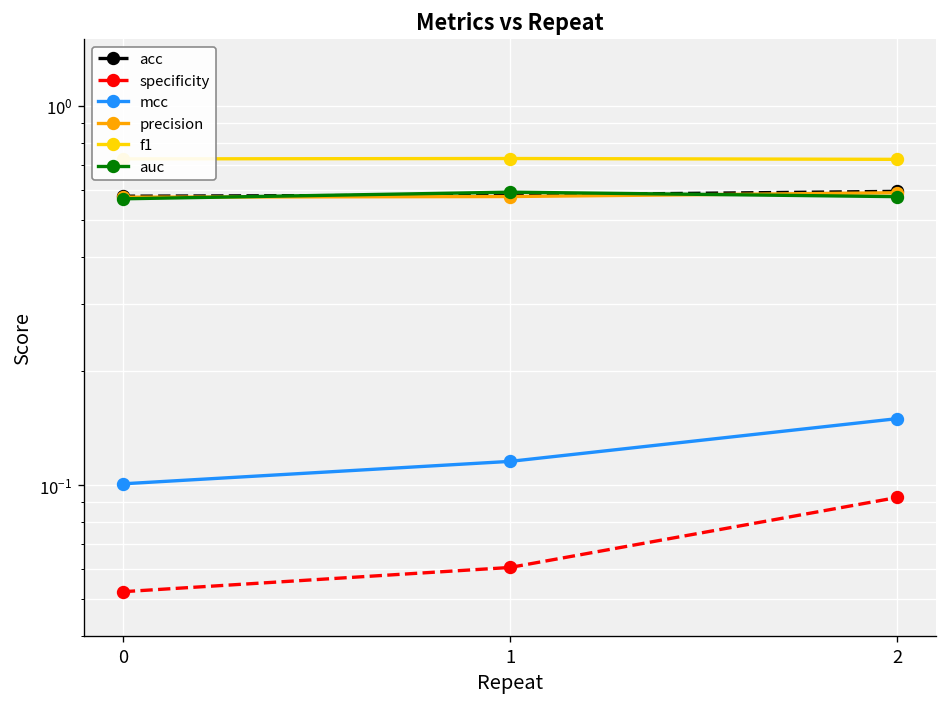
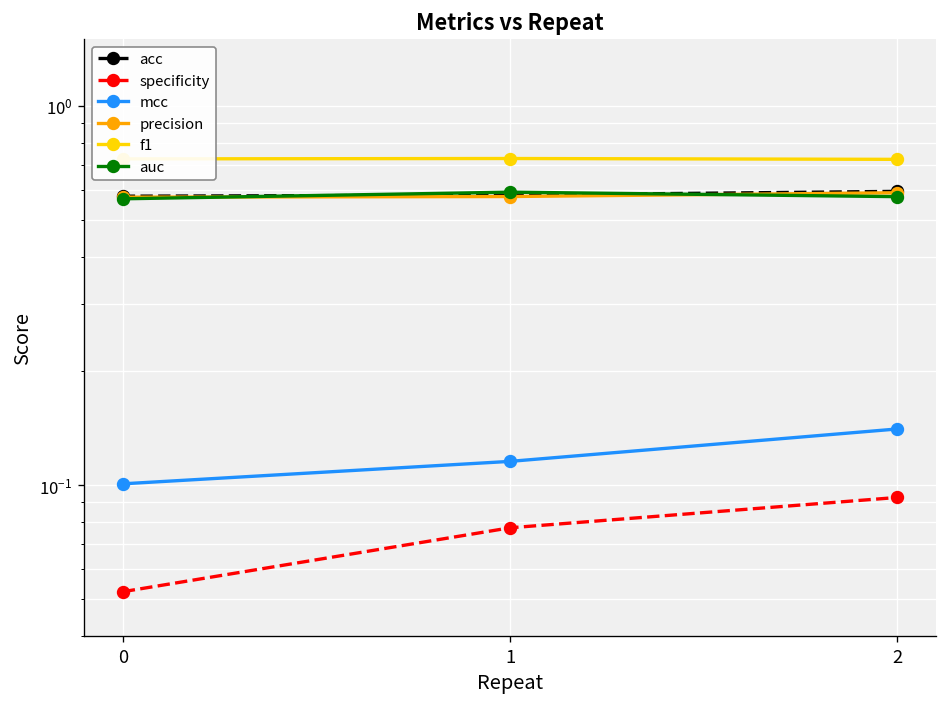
specificity, 1: 0.061 -> 0.077
mcc, 2: 0.15 -> 0.14
